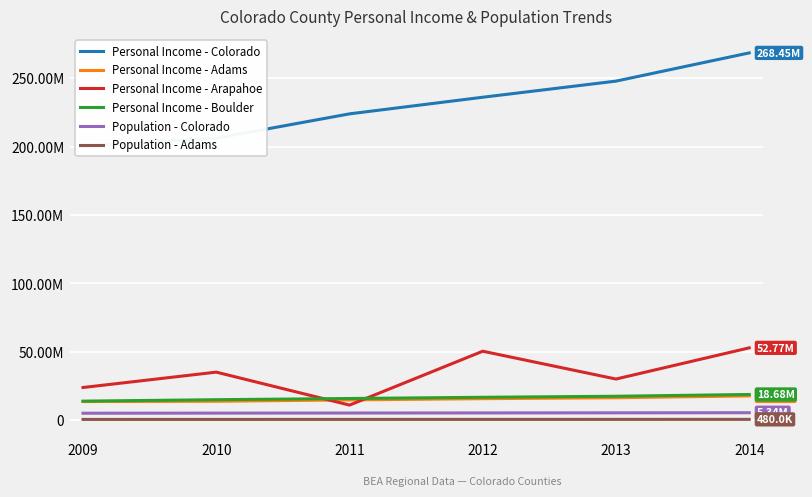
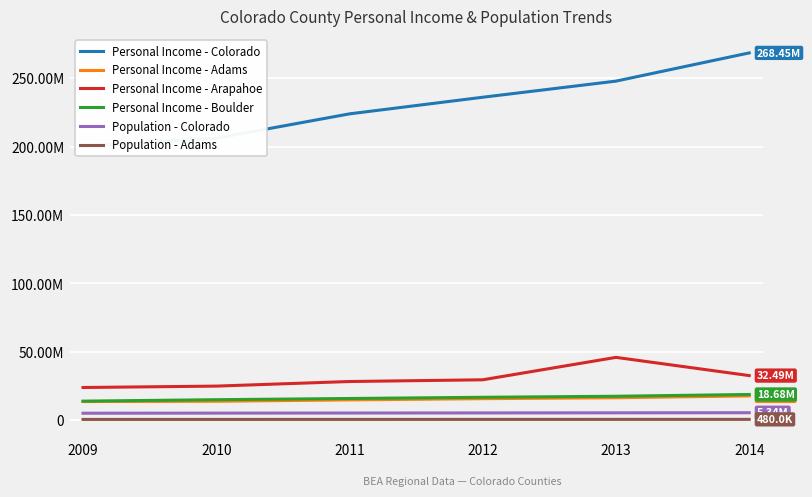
Personal Income - Arapahoe, 2010: 35000000 -> 25000000
Personal Income - Arapahoe, 2011: 11000000 -> 28000000
Personal Income - Arapahoe, 2012: 50000000 -> 29000000
Personal Income - Arapahoe, 2013: 30000000 -> 46000000
Personal Income - Arapahoe, 2014: 52.77M -> 32.49M
